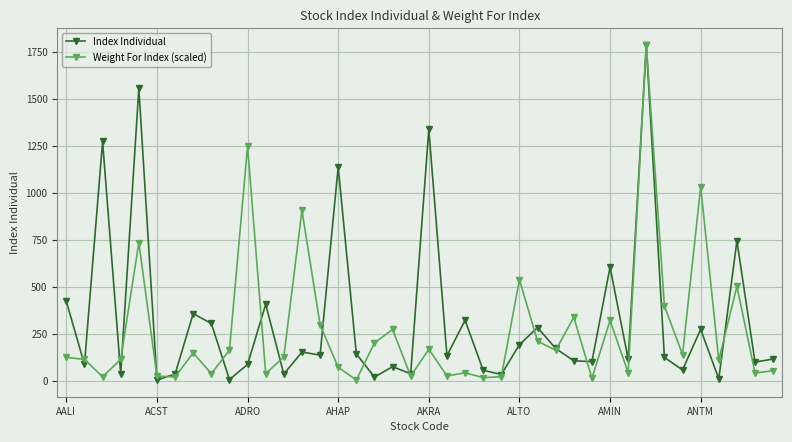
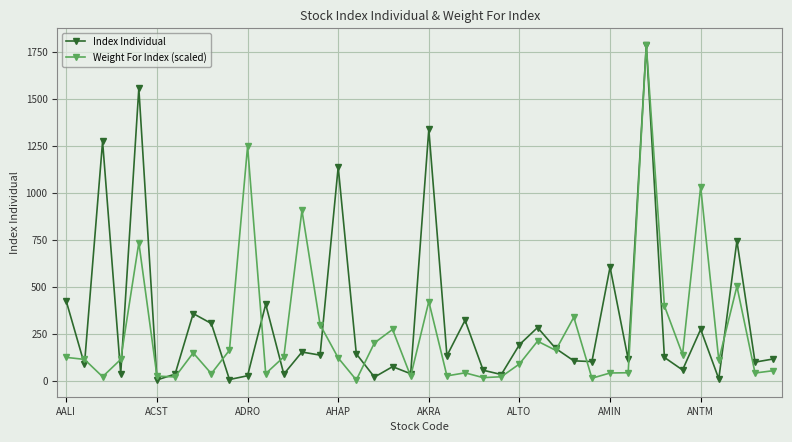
Index Individual, ADRO: 90 -> 30
Weight For Index (scaled), AHAP: 70 -> 120
Weight For Index (scaled), AKRA: 170 -> 420
Weight For Index (scaled), ALTO: 540 -> 90
Weight For Index (scaled), AMIN: 320 -> 40
